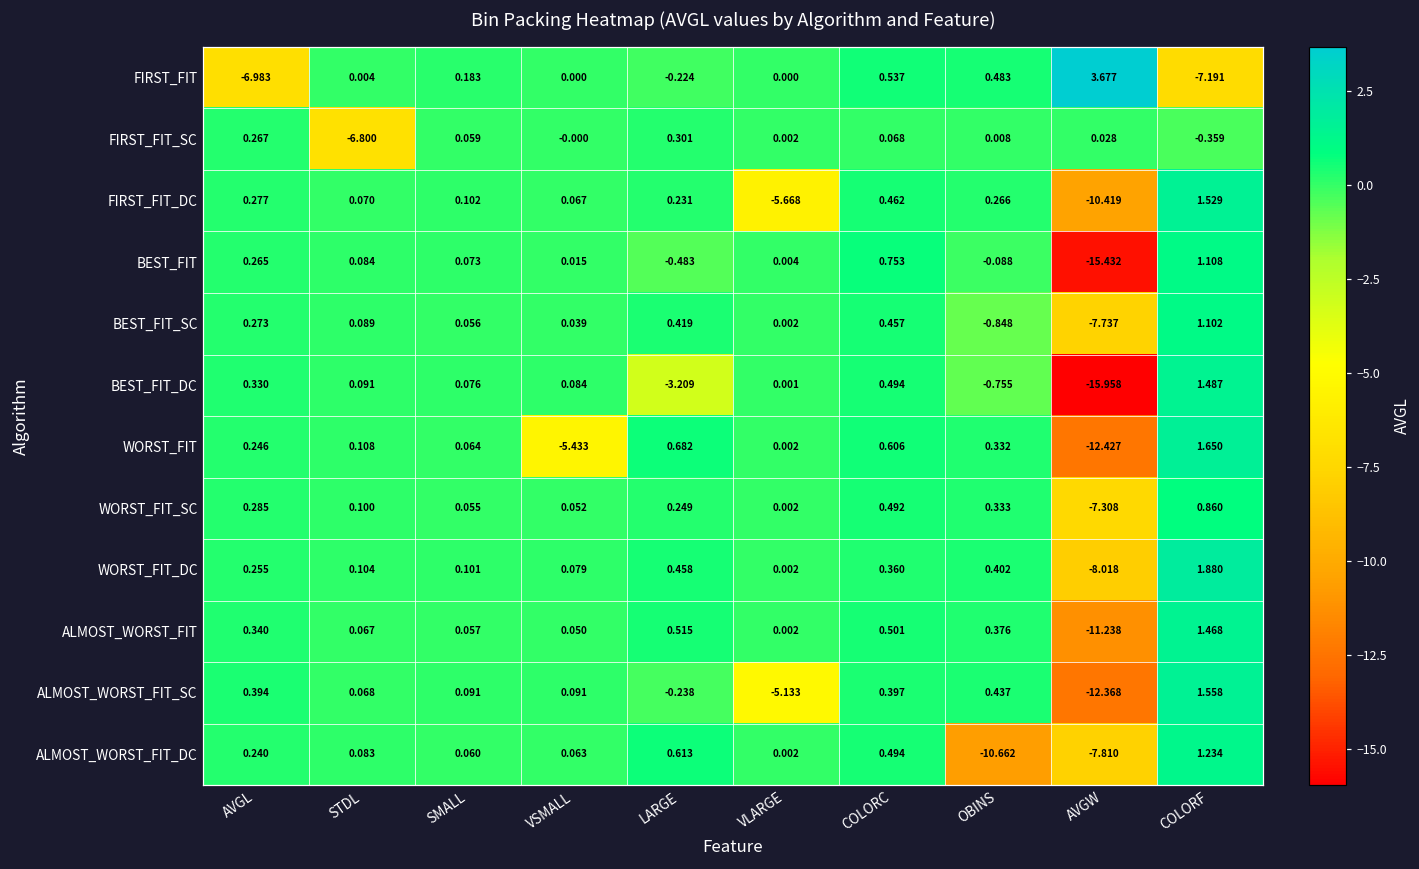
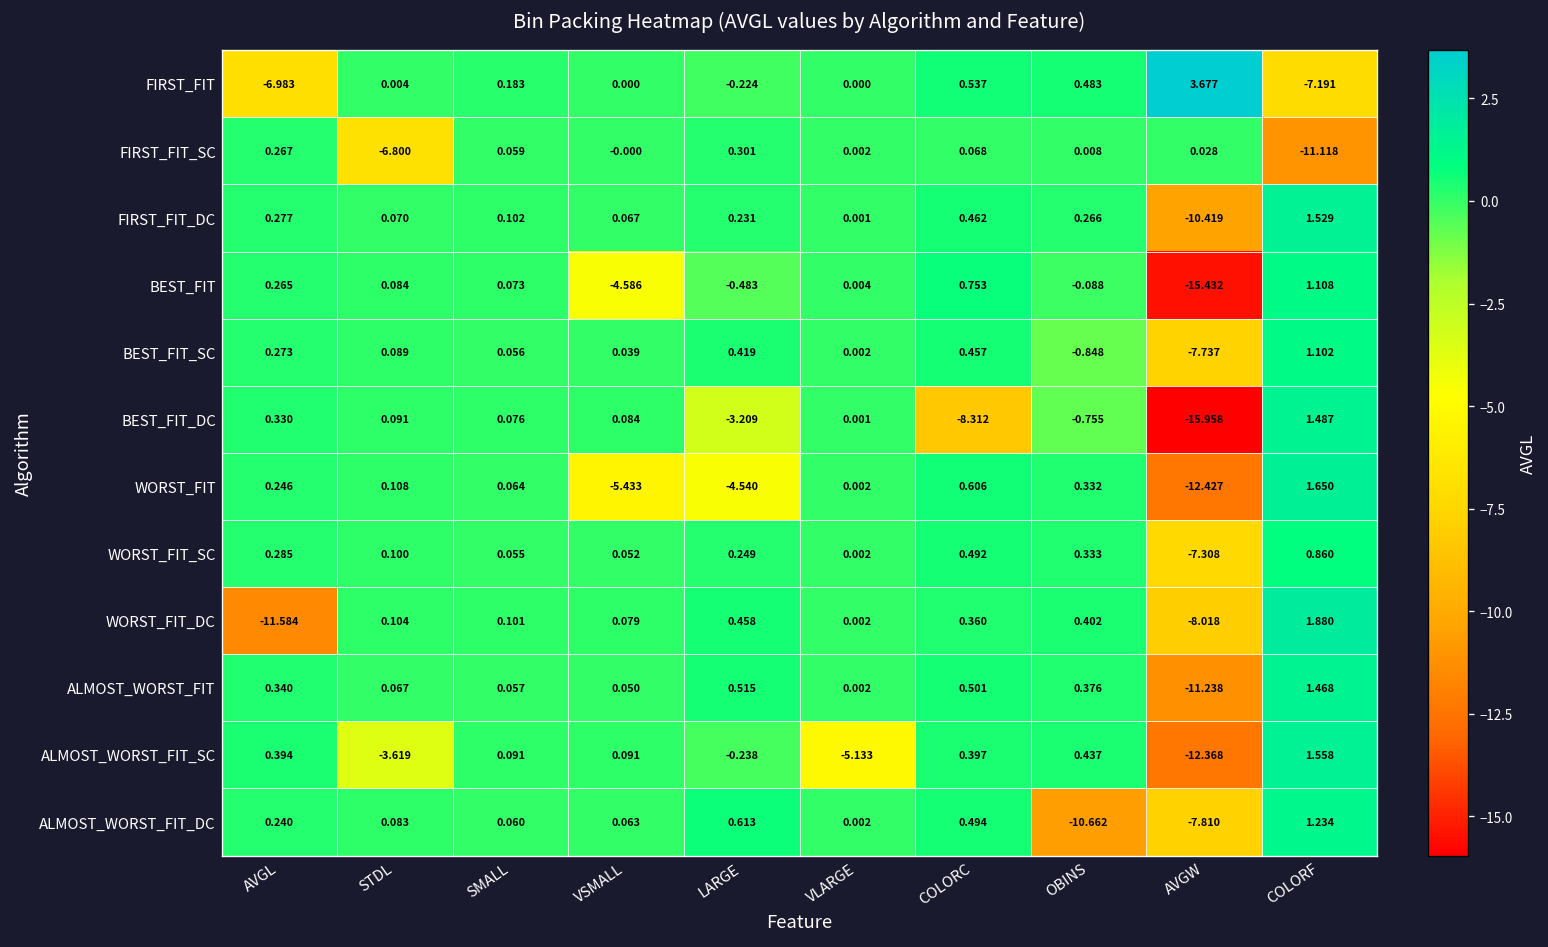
FIRST_FIT_SC, COLORF: -0.359 -> -11.118
FIRST_FIT_DC, VLARGE: -5.668 -> 0.001
BEST_FIT, VSMALL: 0.015 -> -4.586
BEST_FIT_DC, COLORC: 0.494 -> -8.312
WORST_FIT, LARGE: 0.682 -> -4.540
WORST_FIT_DC, AVGL: 0.255 -> -11.584
ALMOST_WORST_FIT_SC, STDL: 0.068 -> -3.619
